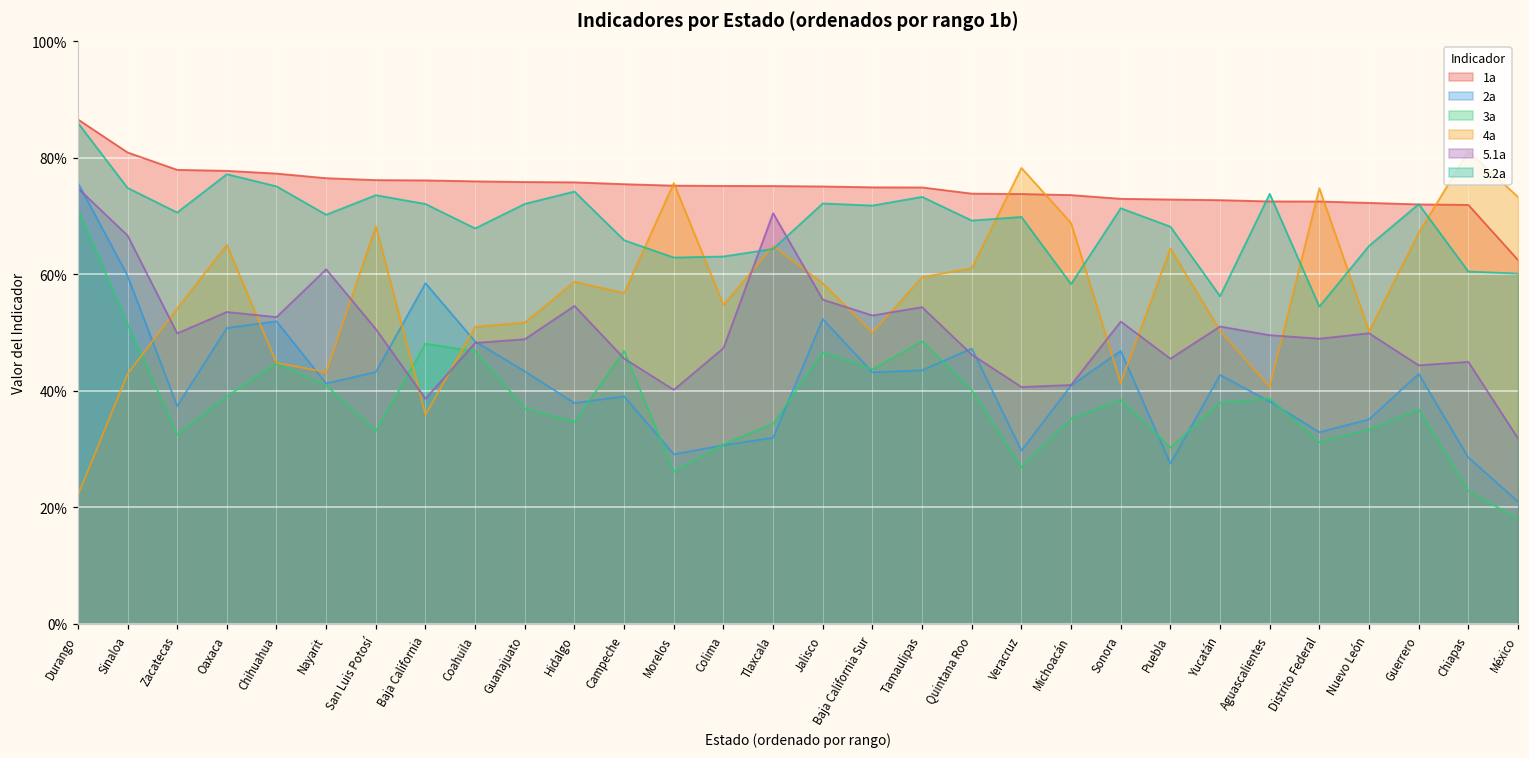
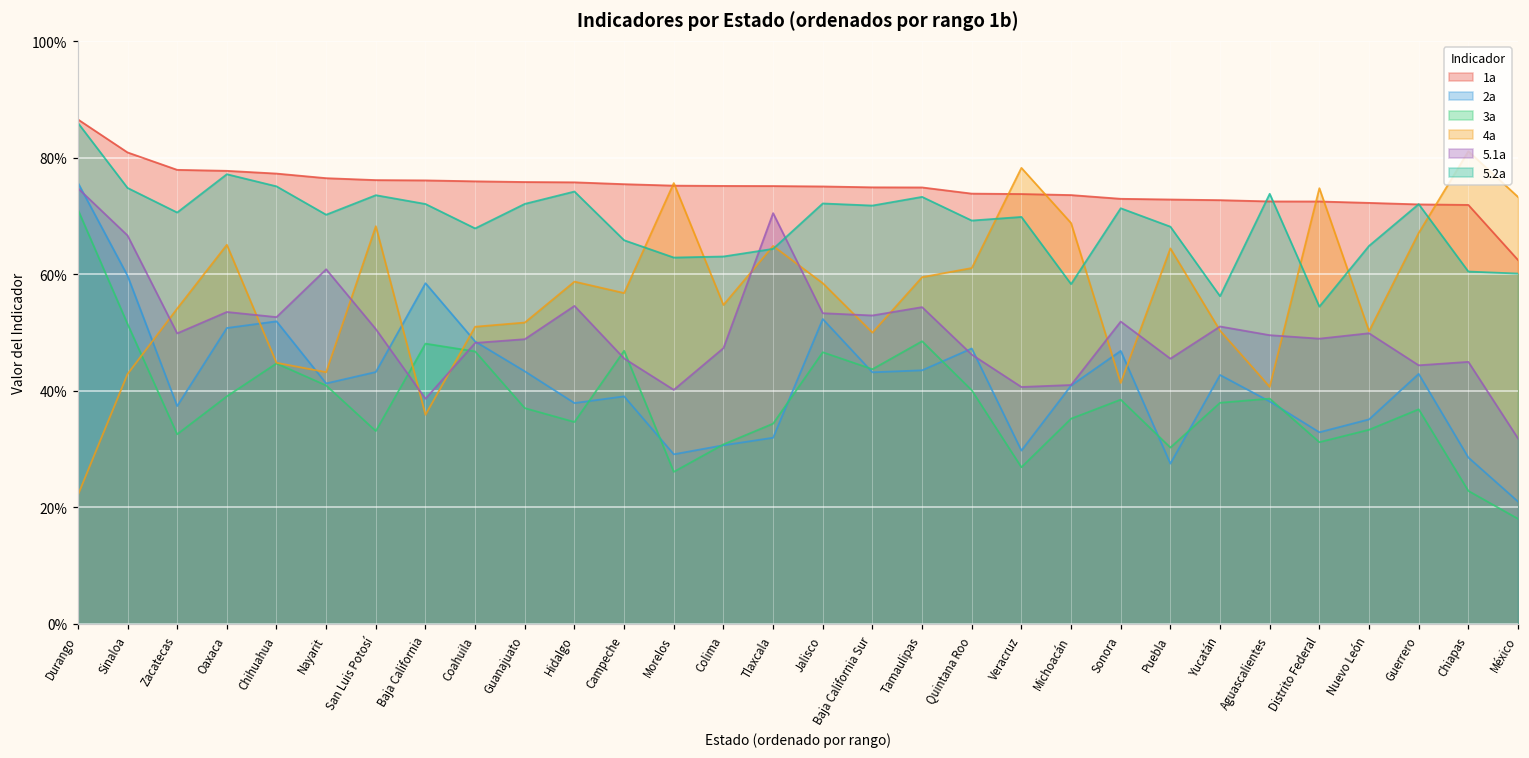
5.1a, Jalisco: 56% -> 53%
